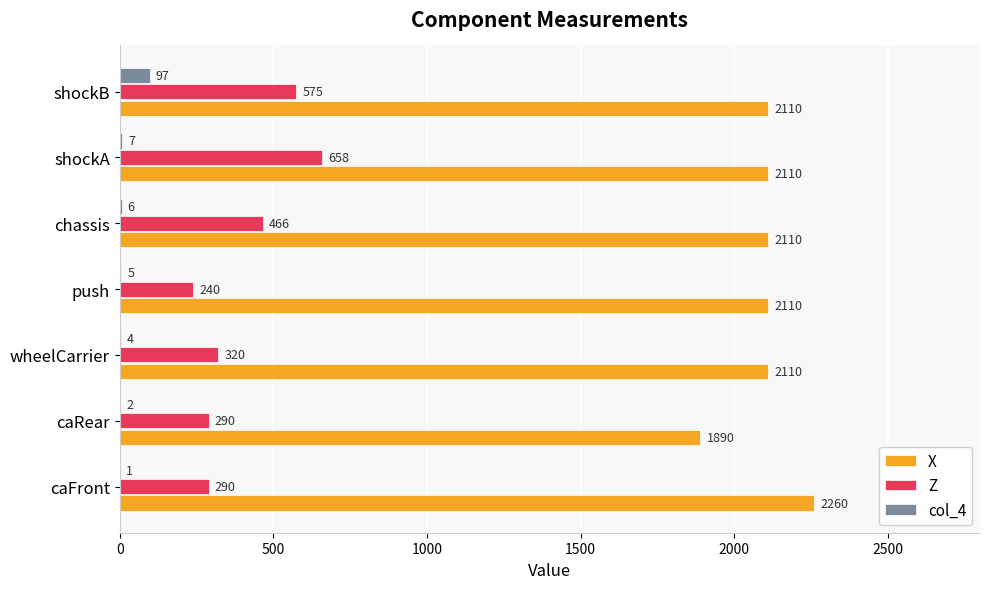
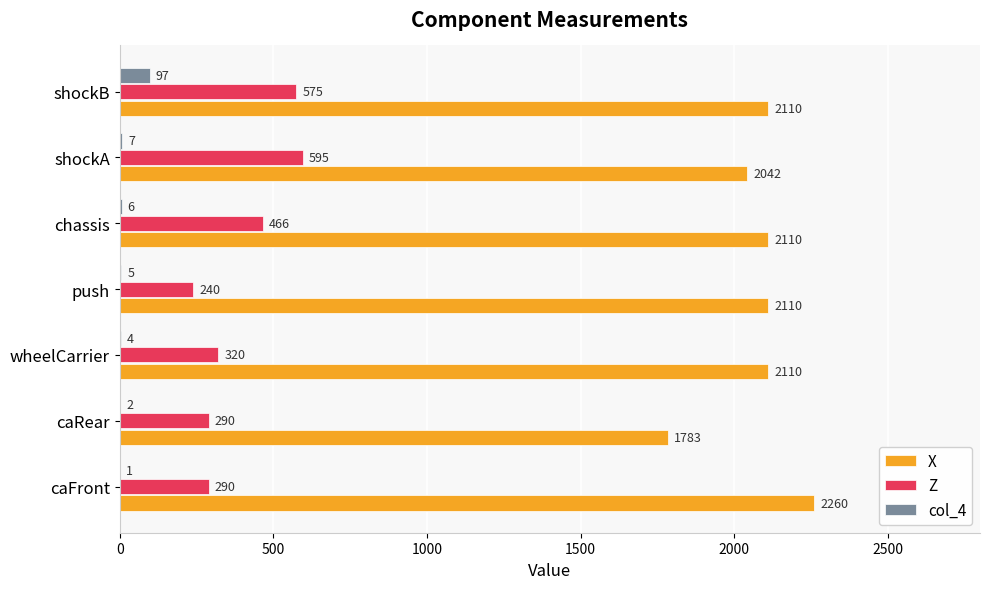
Z, shockA: 658 -> 595
X, shockA: 2110 -> 2042
X, caRear: 1890 -> 1783
